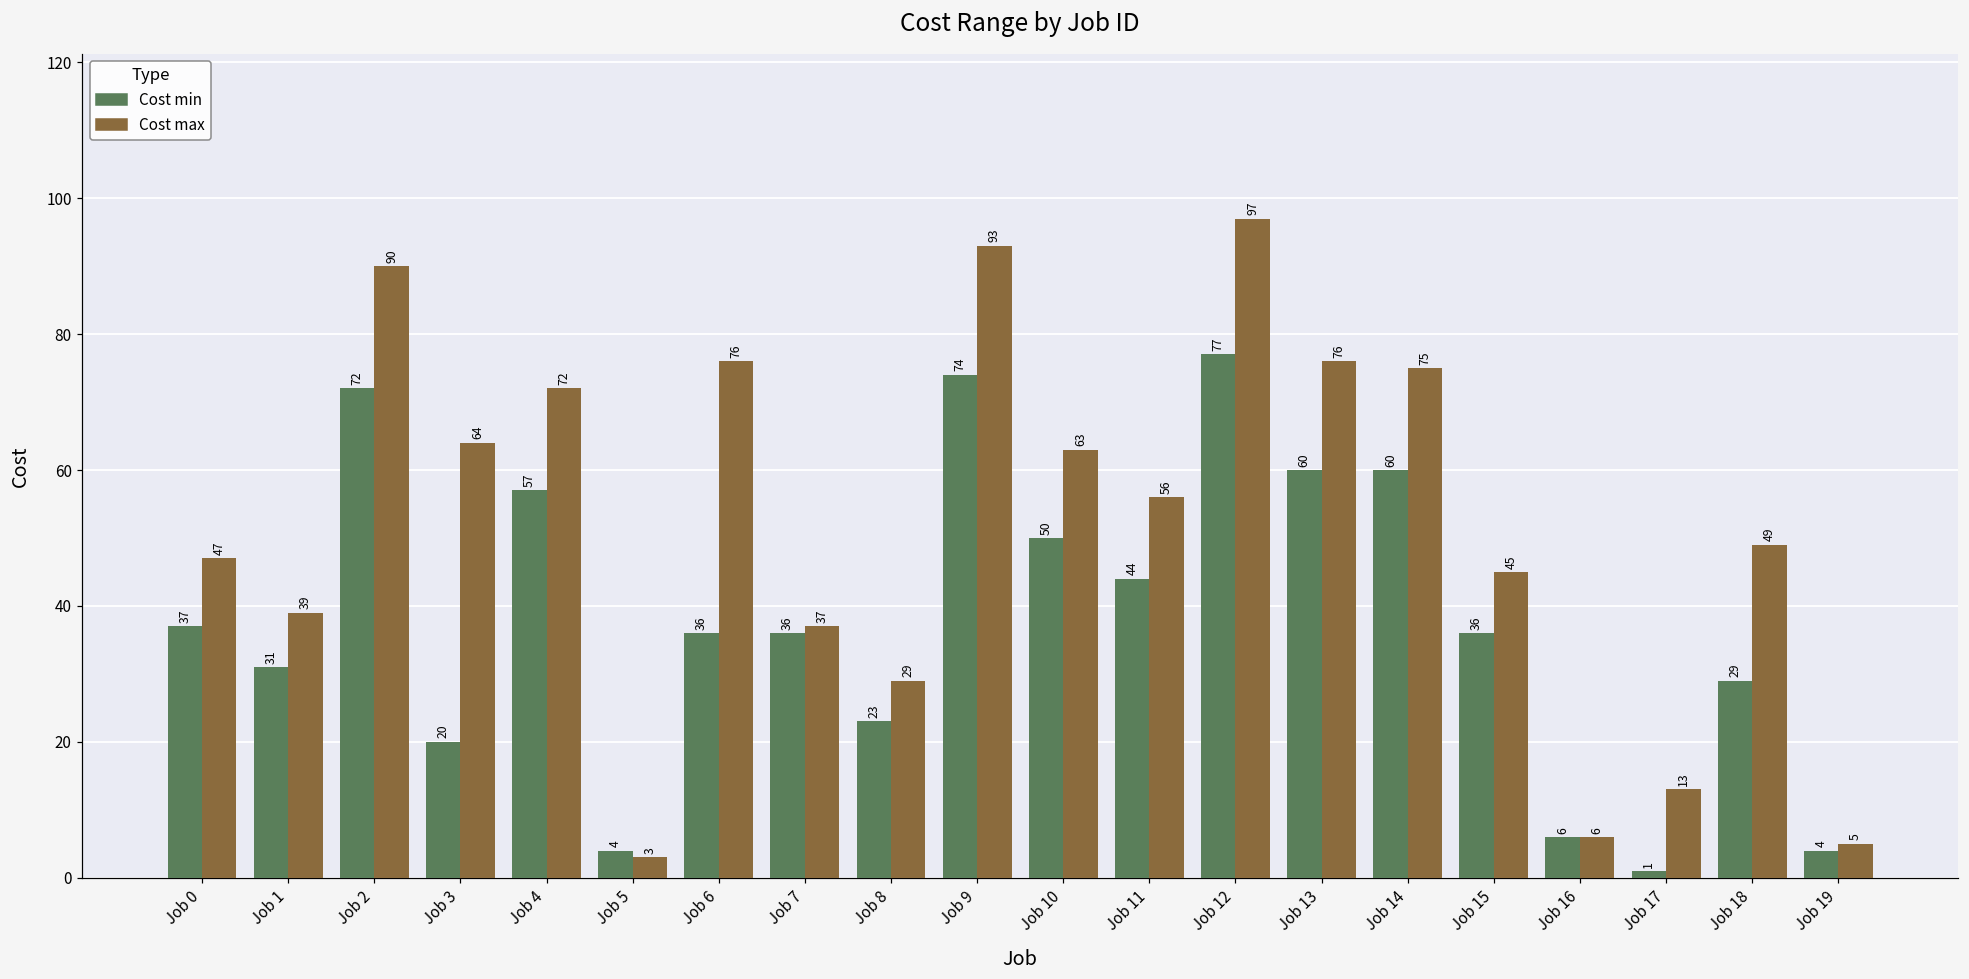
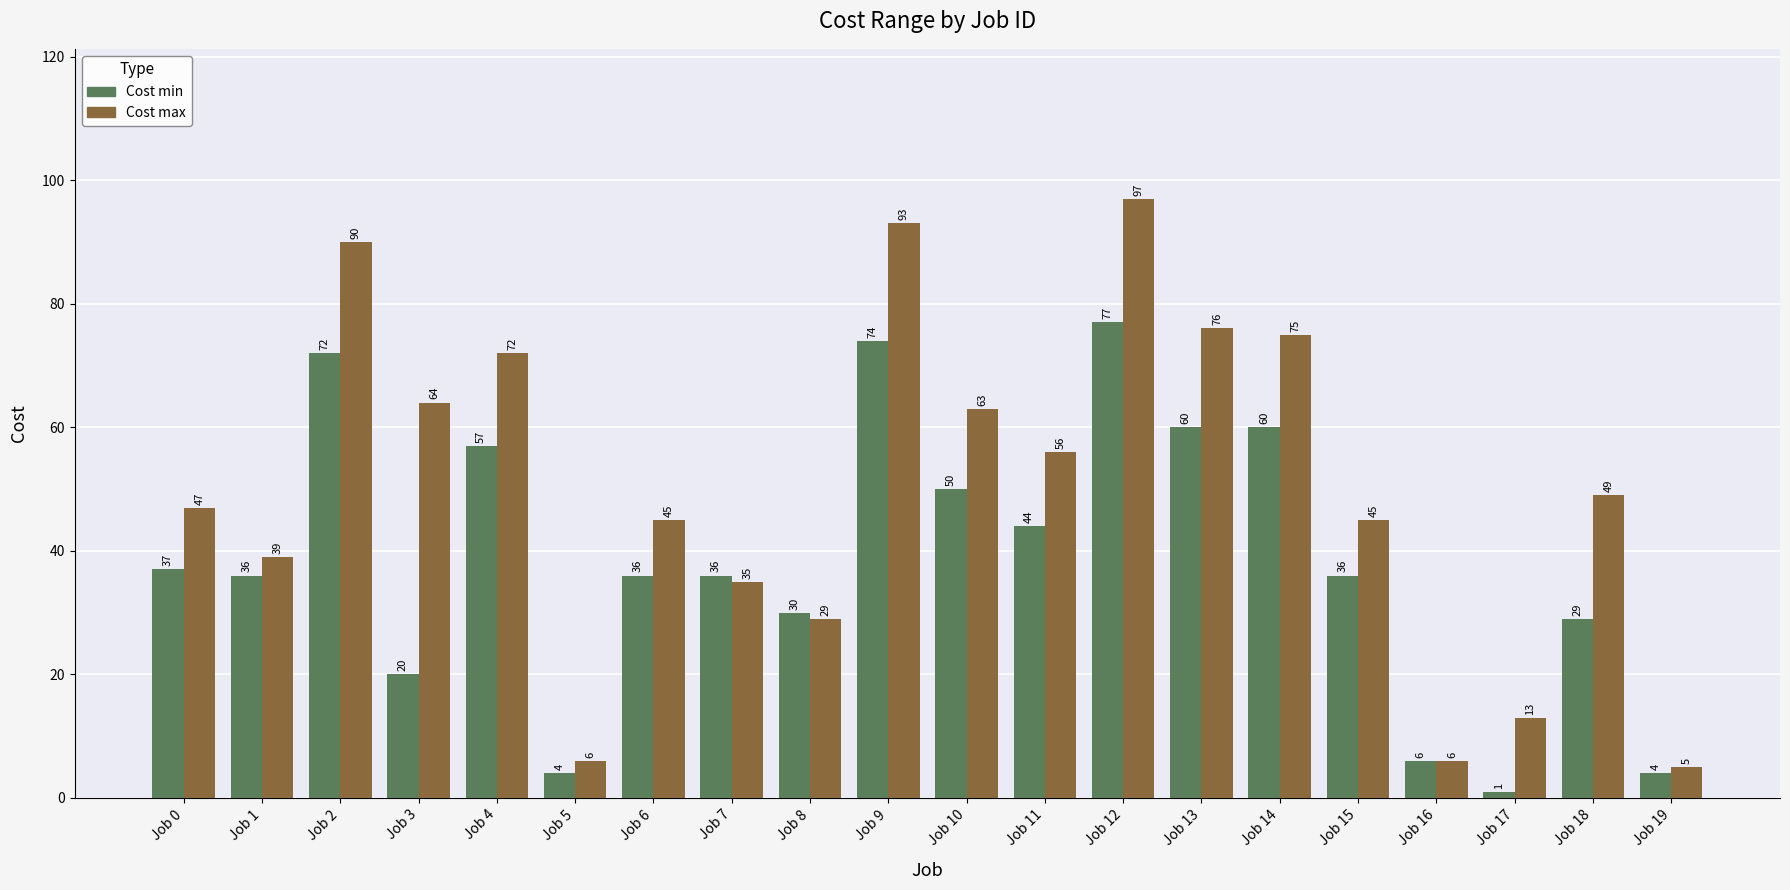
Cost min, Job 1: 31 -> 36
Cost max, Job 5: 3 -> 6
Cost max, Job 6: 76 -> 45
Cost max, Job 7: 37 -> 35
Cost min, Job 8: 23 -> 30
